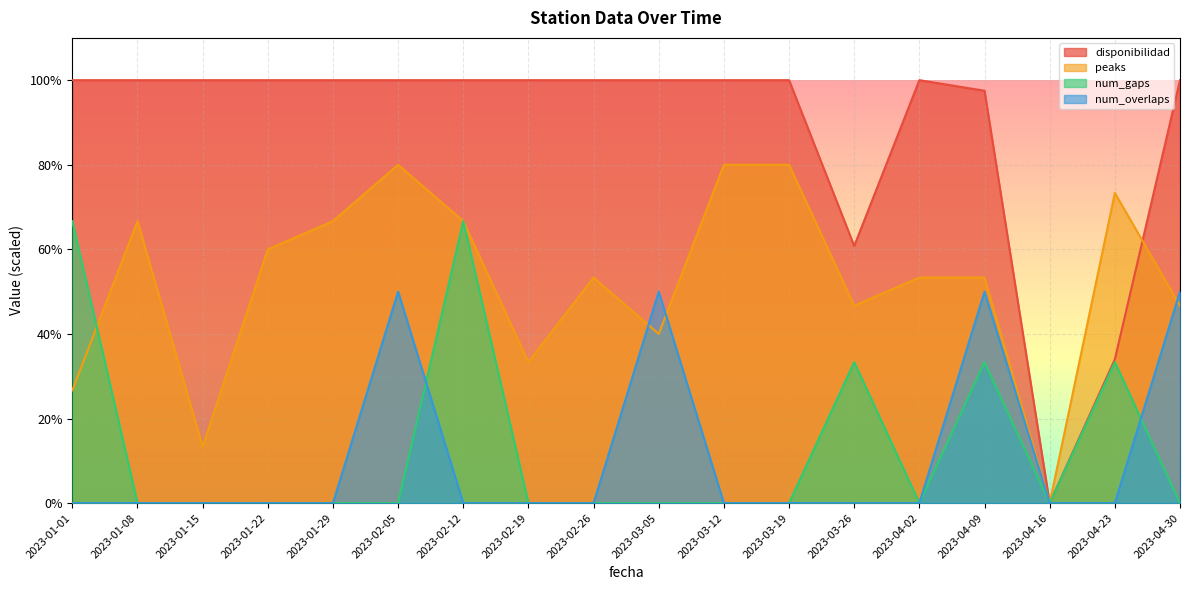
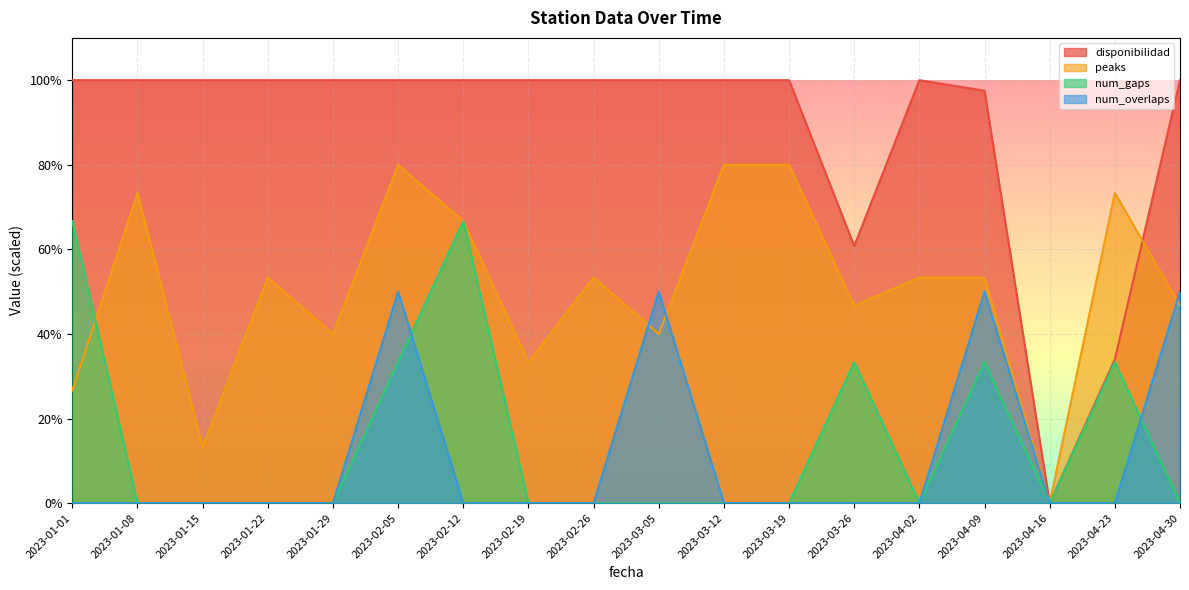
peaks, 2023-01-08: 67% -> 73%
peaks, 2023-01-22: 60% -> 53%
peaks, 2023-01-29: 67% -> 40%
num_gaps, 2023-02-05: 0% -> 33%
